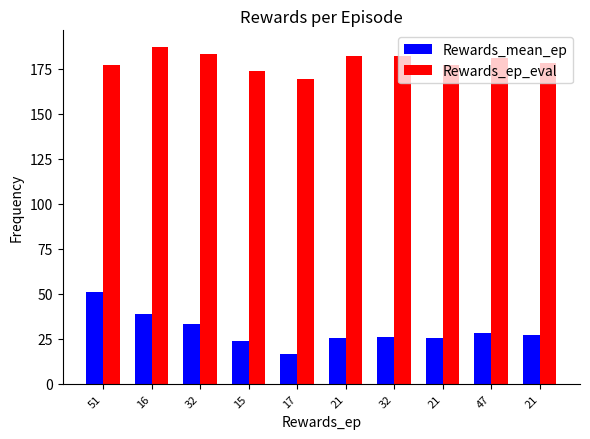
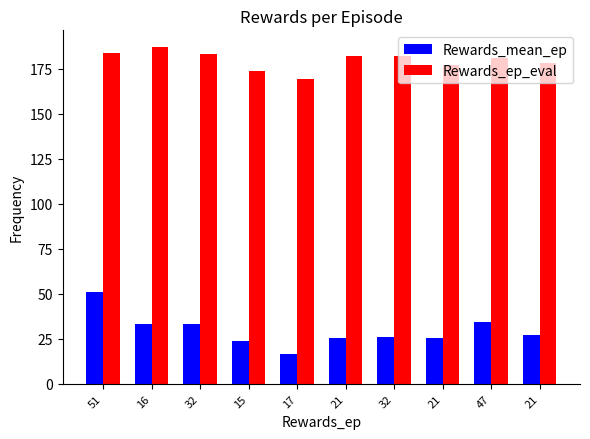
Rewards_ep_eval, 51: 177 -> 184
Rewards_mean_ep, 16: 39 -> 34
Rewards_mean_ep, 47: 28 -> 34
